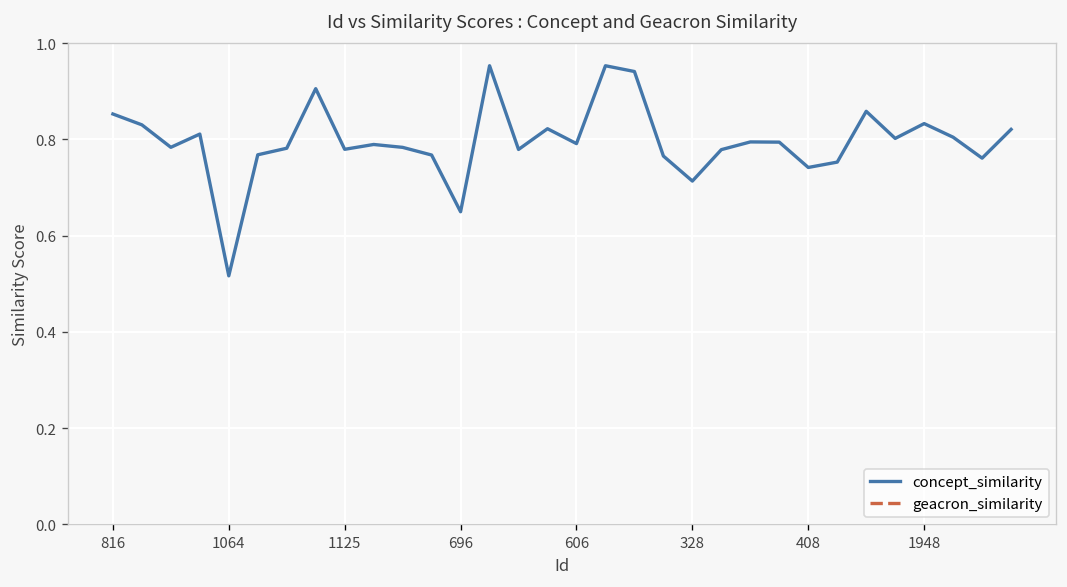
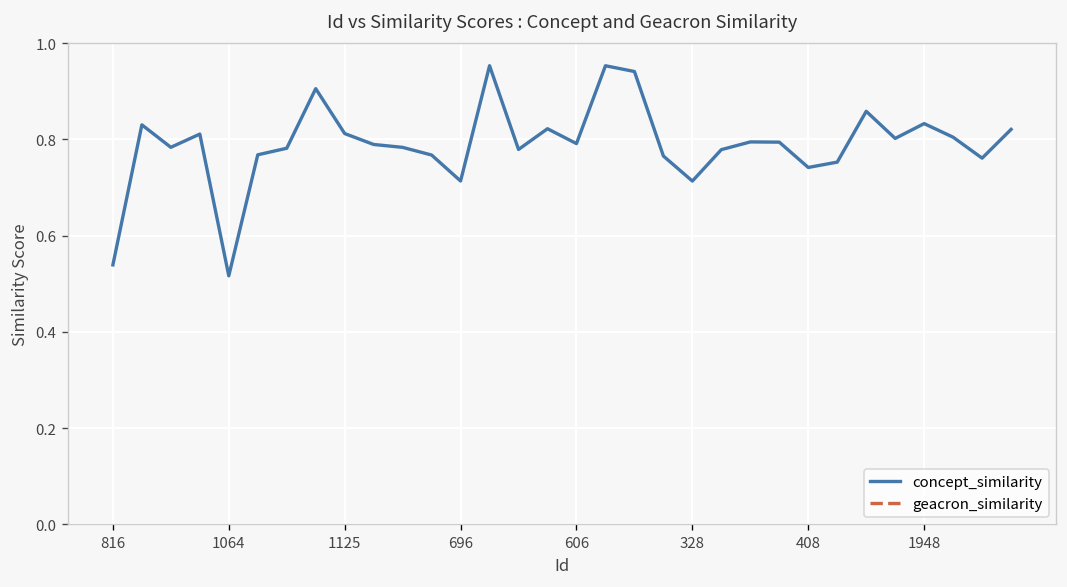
816: 0.85 -> 0.54
1125: 0.78 -> 0.81
696: 0.65 -> 0.71
